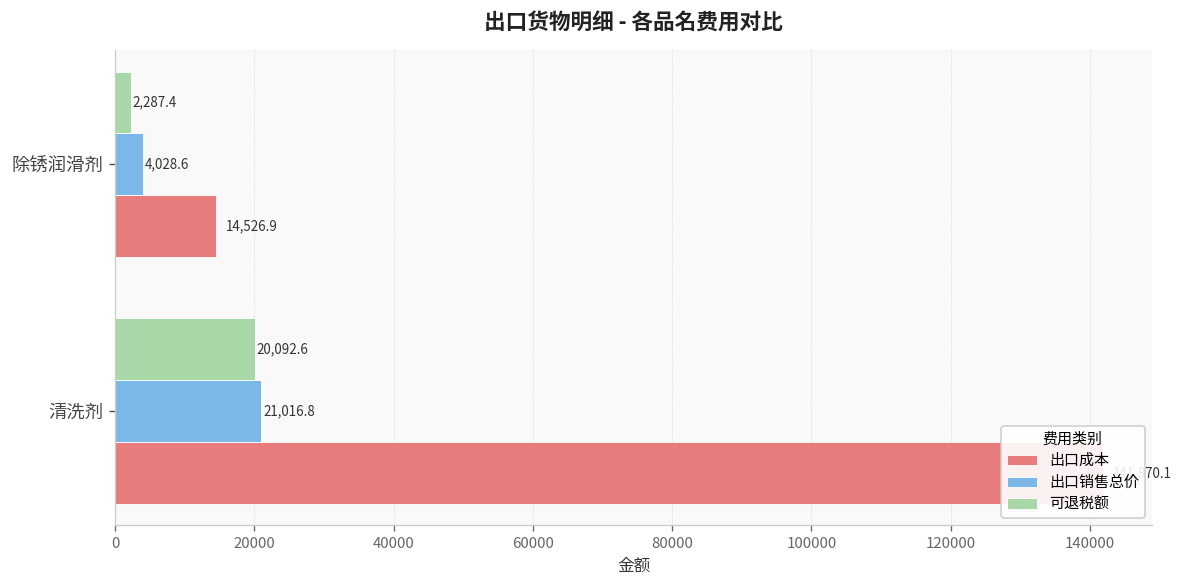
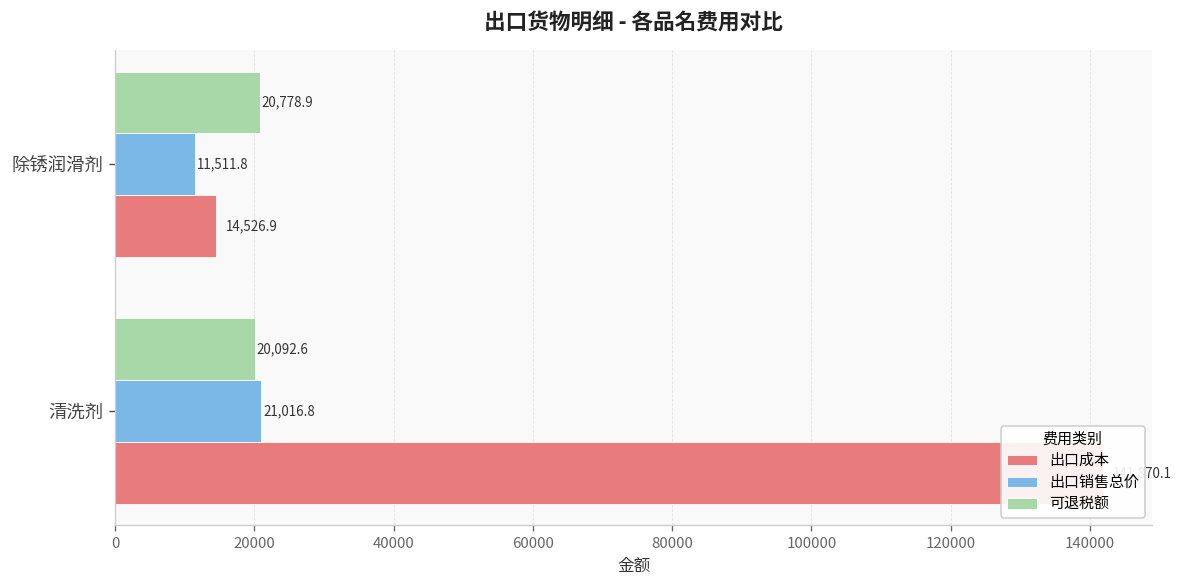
可退税额, 除锈润滑剂: 2,287.4 -> 20,778.9
出口销售总价, 除锈润滑剂: 4,028.6 -> 11,511.8
